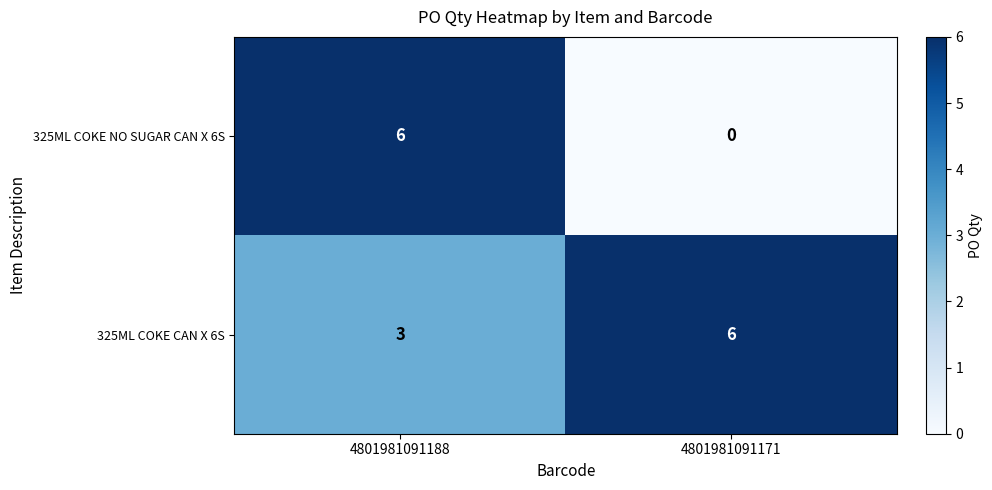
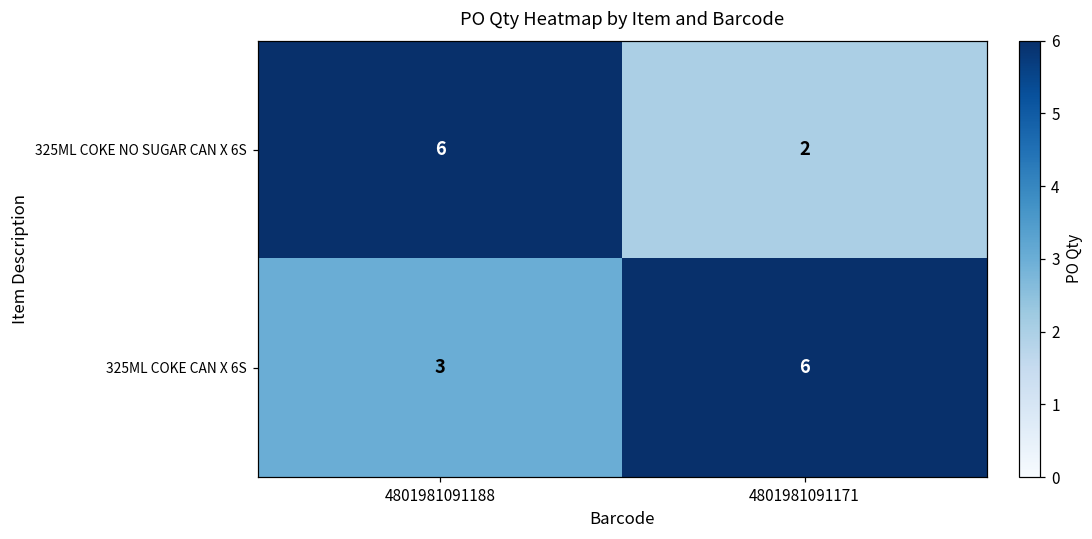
325ML COKE NO SUGAR CAN X 6S, 4801981091171: 0 -> 2
